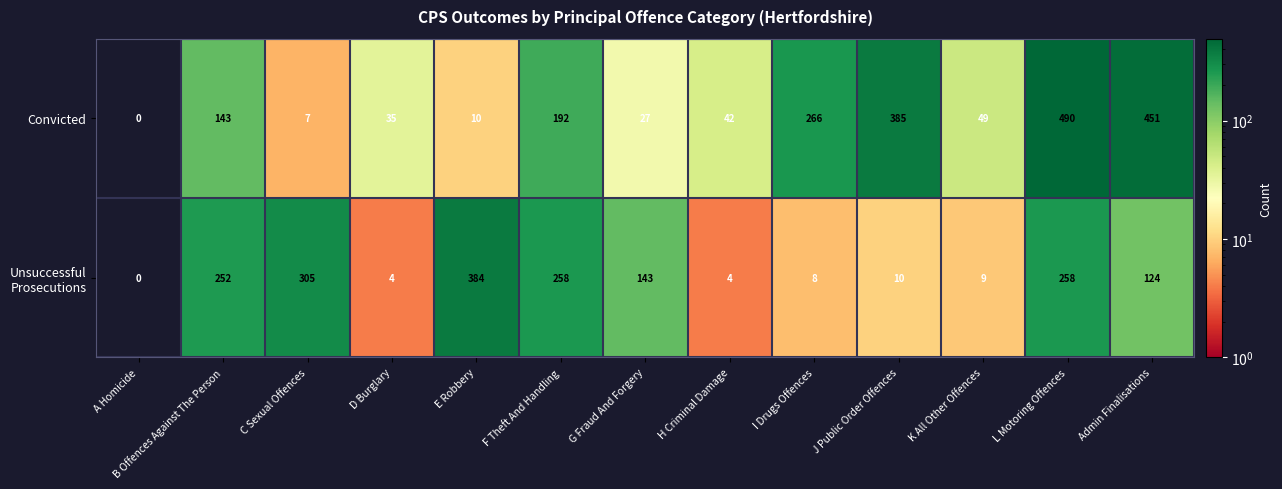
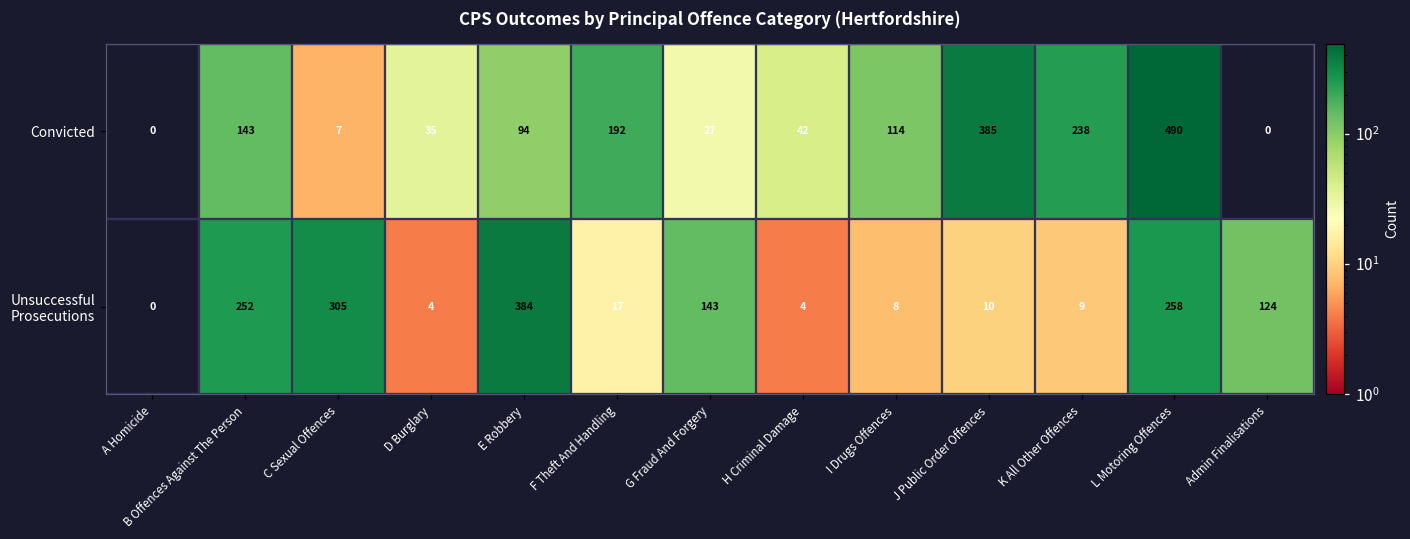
Convicted, E Robbery: 10 -> 94
Convicted, I Drugs Offences: 266 -> 114
Convicted, K All Other Offences: 49 -> 238
Convicted, Admin Finalisations: 451 -> 0
Unsuccessful Prosecutions, F Theft And Handling: 258 -> 17
